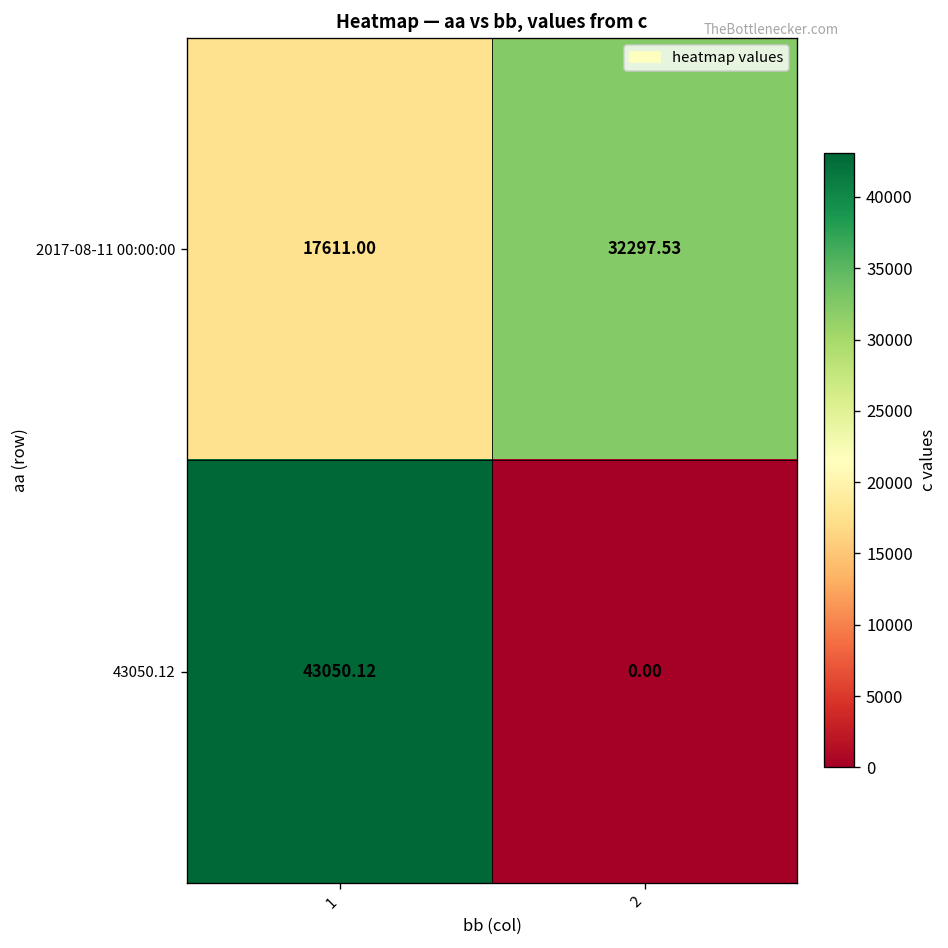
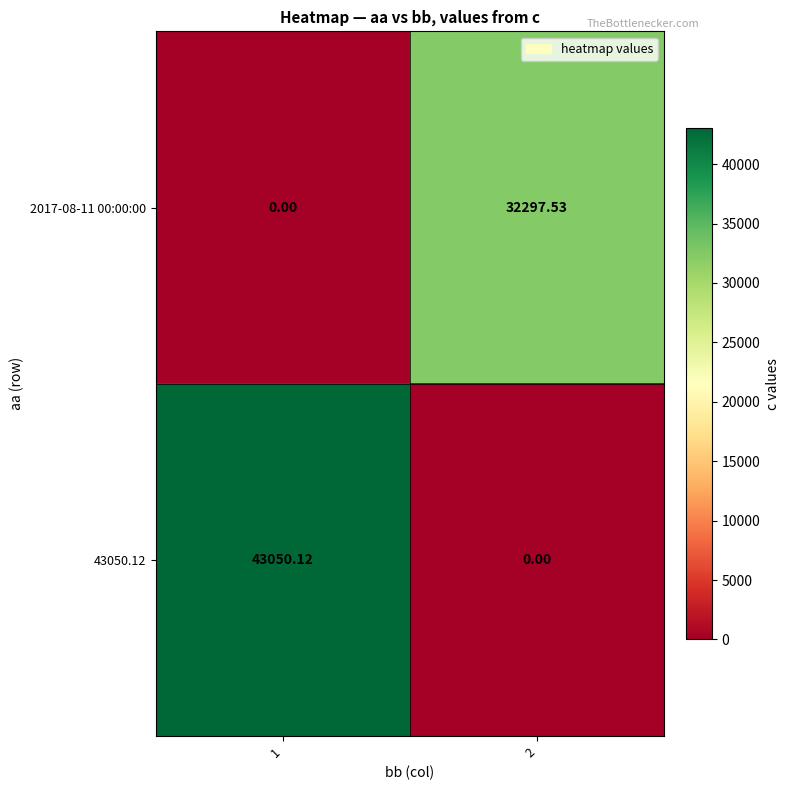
2017-08-11 00:00:00, 1: 17611.00 -> 0.00
